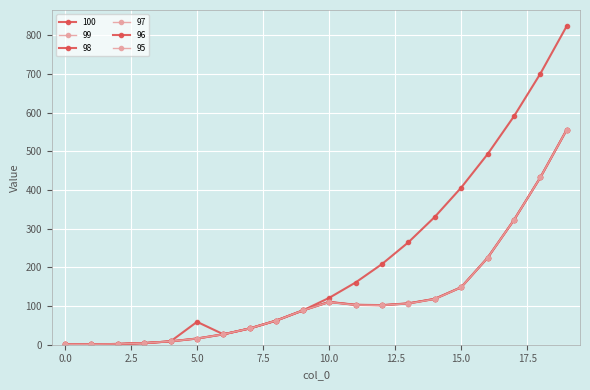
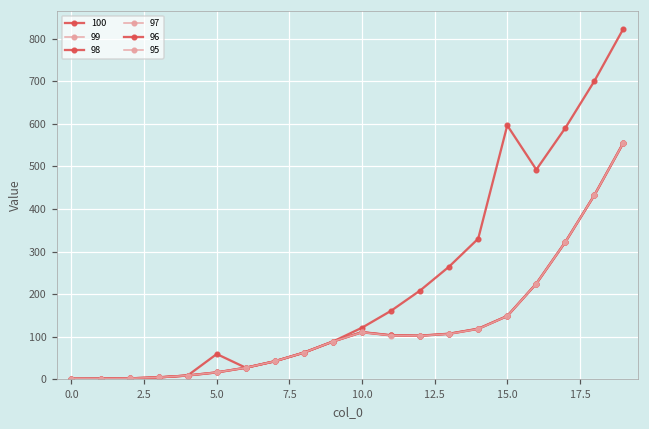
100, 15.0: 410 -> 600
